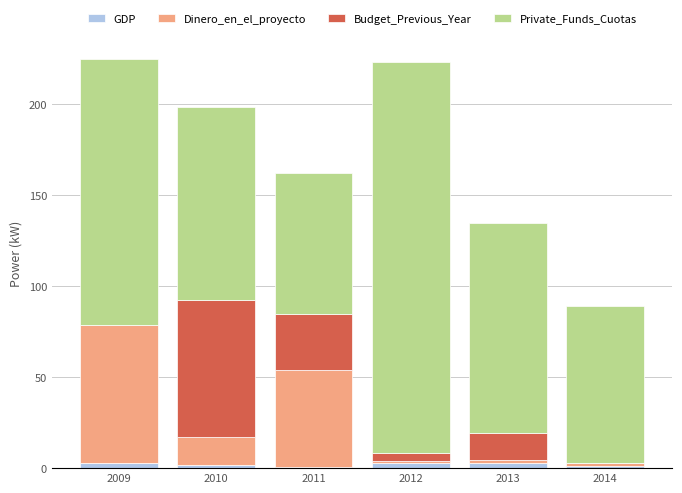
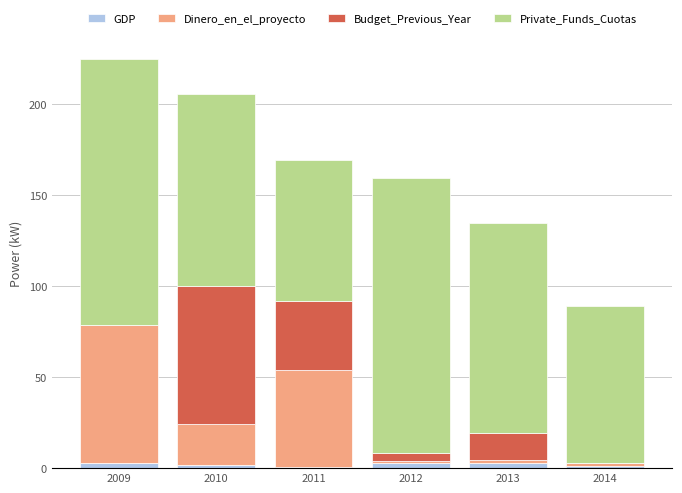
Dinero_en_el_proyecto, 2010: 15 -> 22
Budget_Previous_Year, 2011: 31 -> 38
Private_Funds_Cuotas, 2012: 215 -> 151
